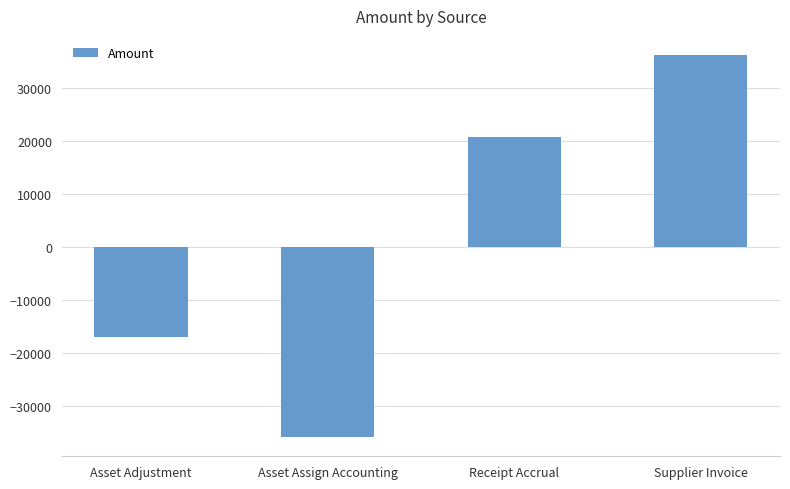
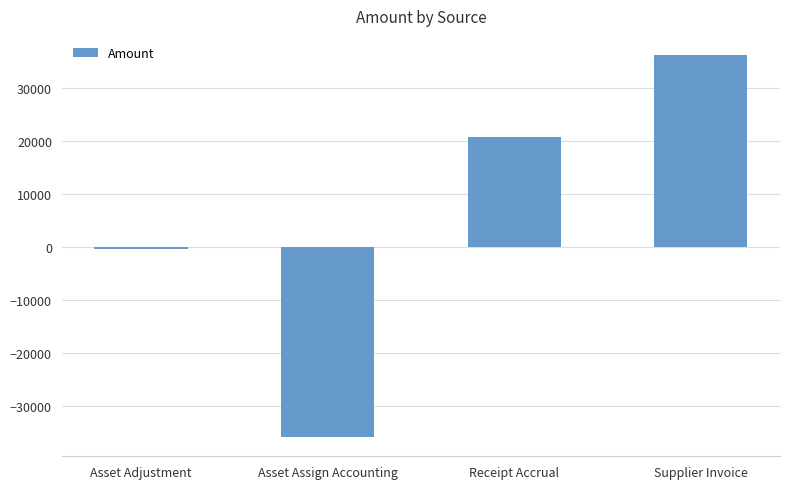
Asset Adjustment: -17000 -> 0
